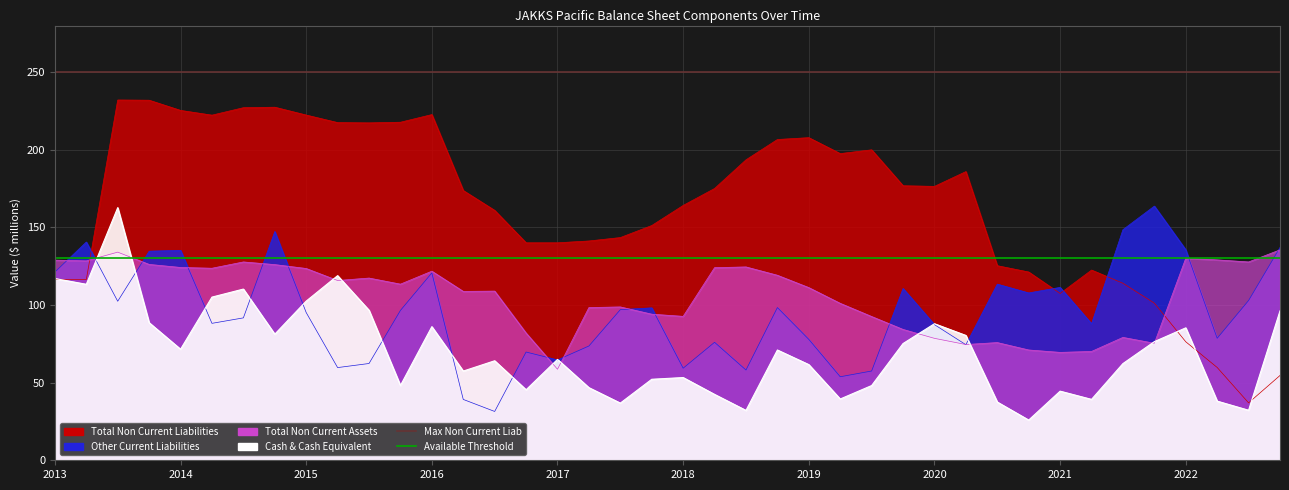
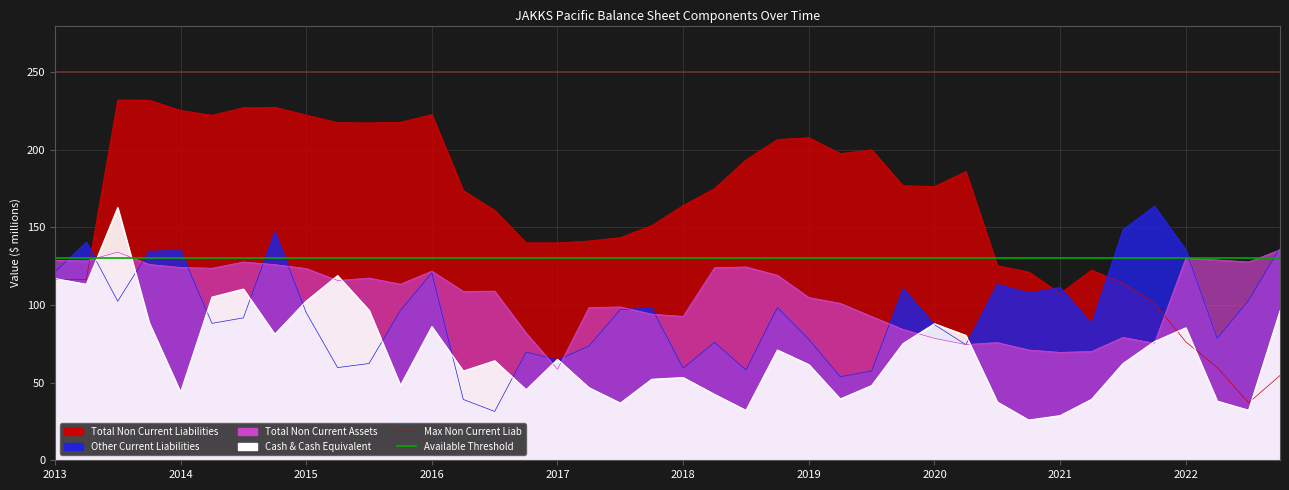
Cash & Cash Equivalent, 2014: 72 -> 44
Total Non Current Assets, 2019: 111 -> 105
Cash & Cash Equivalent, 2021: 45 -> 29
